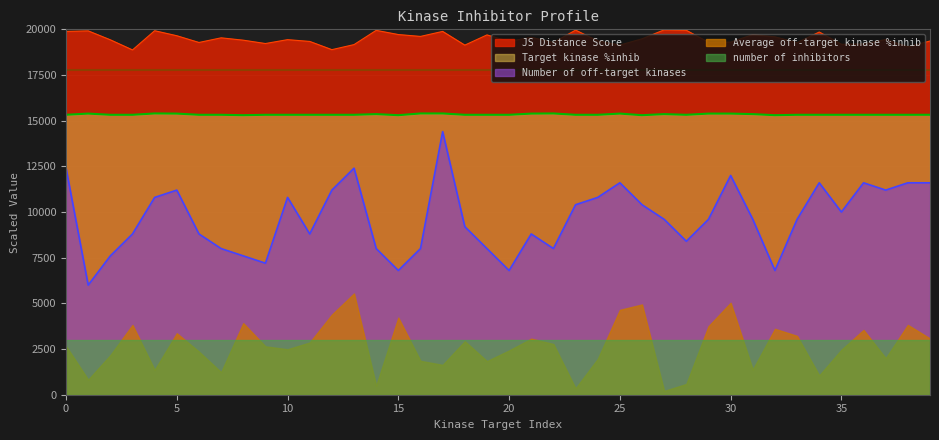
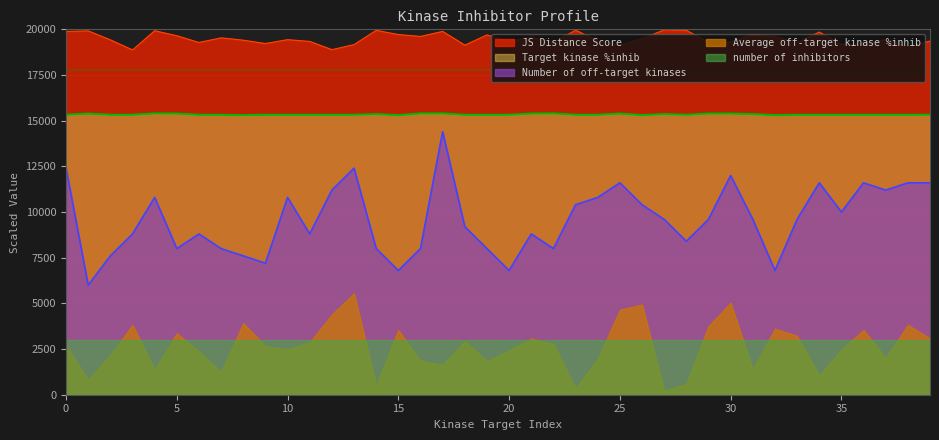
Number of off-target kinases, 5: 11200 -> 8000
Average off-target kinase %inhib, 15: 4200 -> 3500
